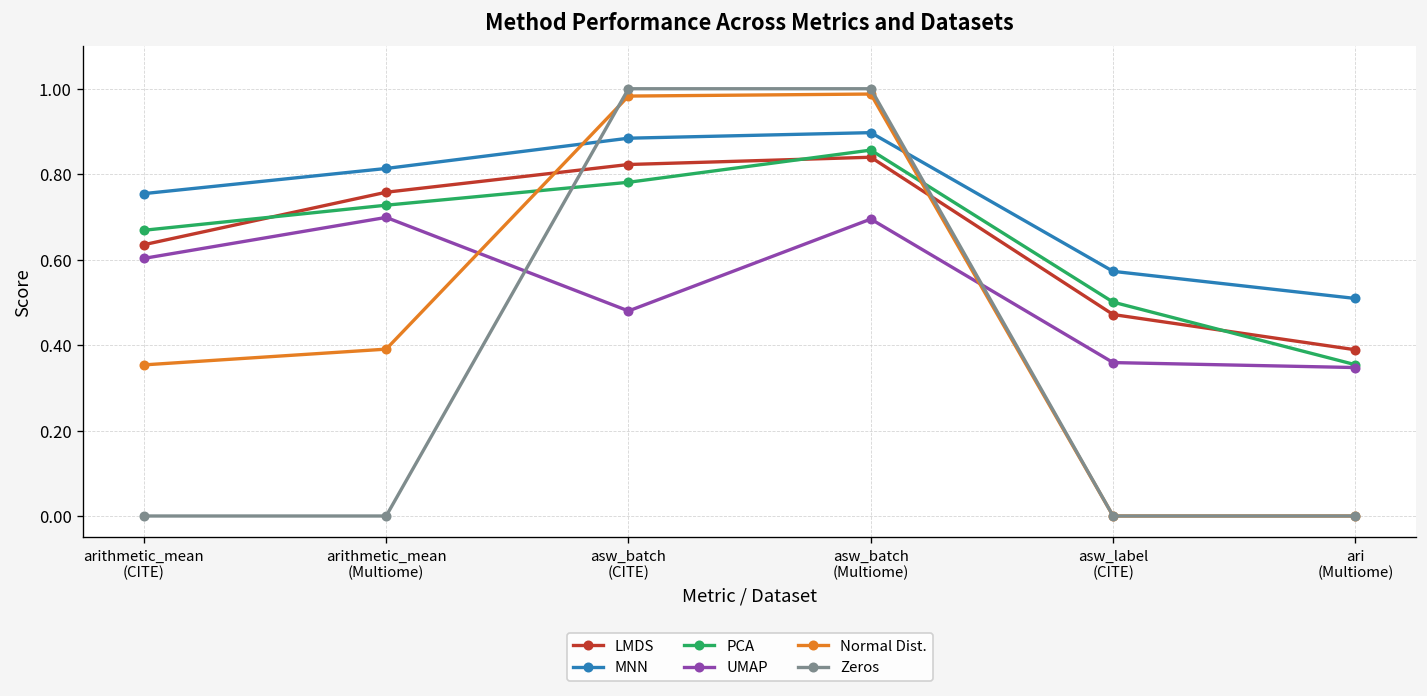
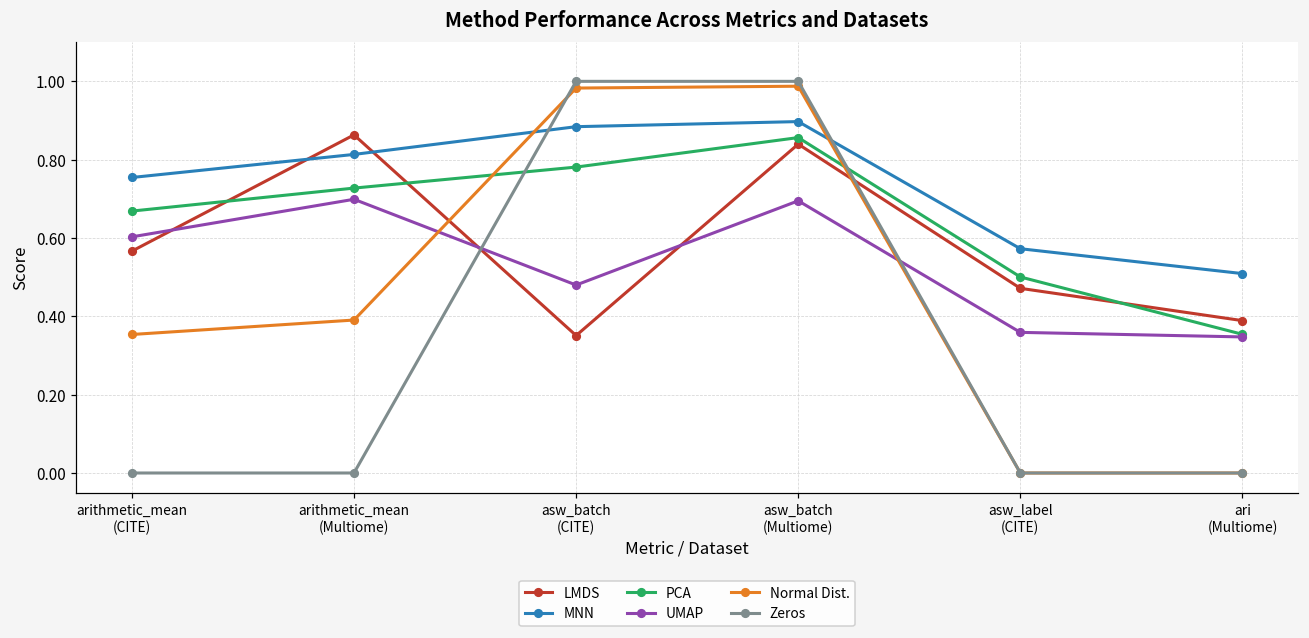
LMDS, arithmetic_mean (CITE): 0.63 -> 0.57
LMDS, arithmetic_mean (Multiome): 0.76 -> 0.86
LMDS, asw_batch (CITE): 0.82 -> 0.35
